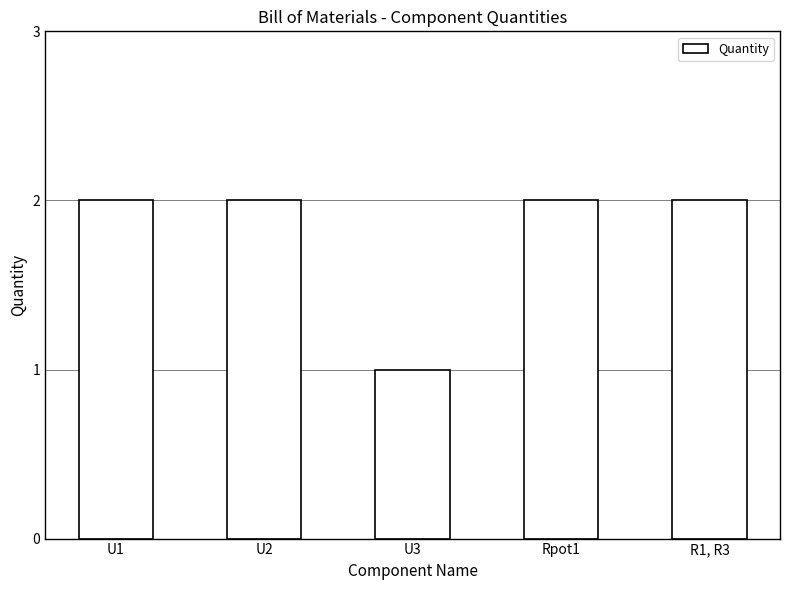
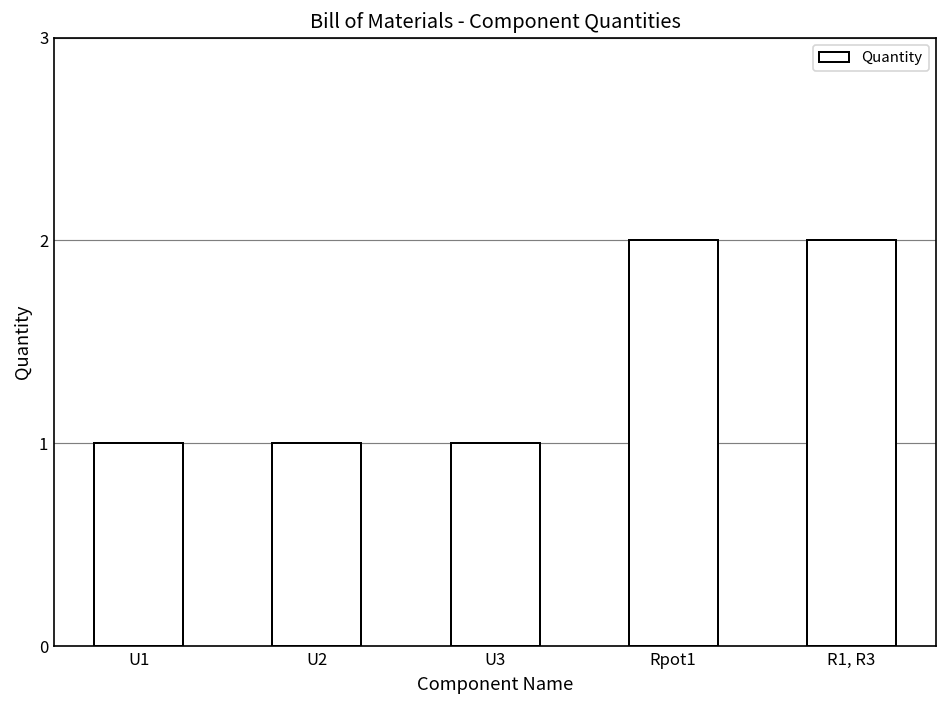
U1: 2 -> 1
U2: 2 -> 1
